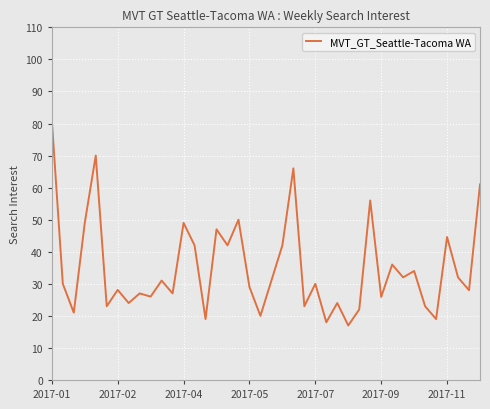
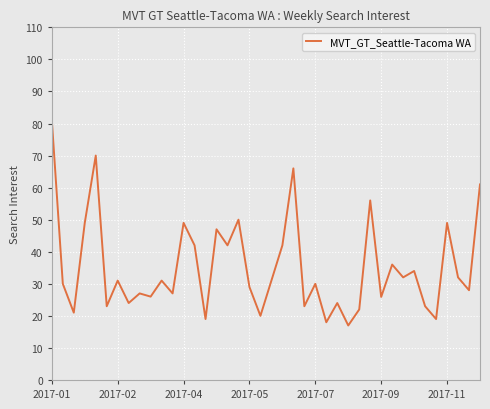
2017-02: 28 -> 31
2017-11: 45 -> 49
